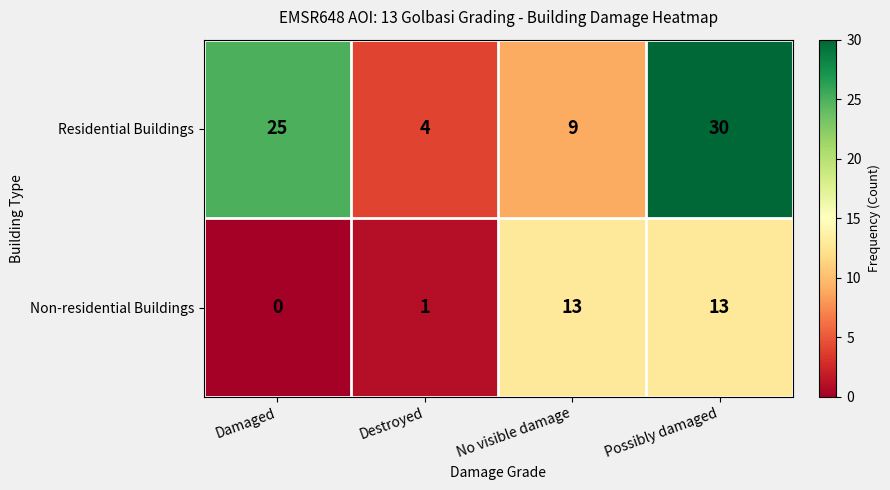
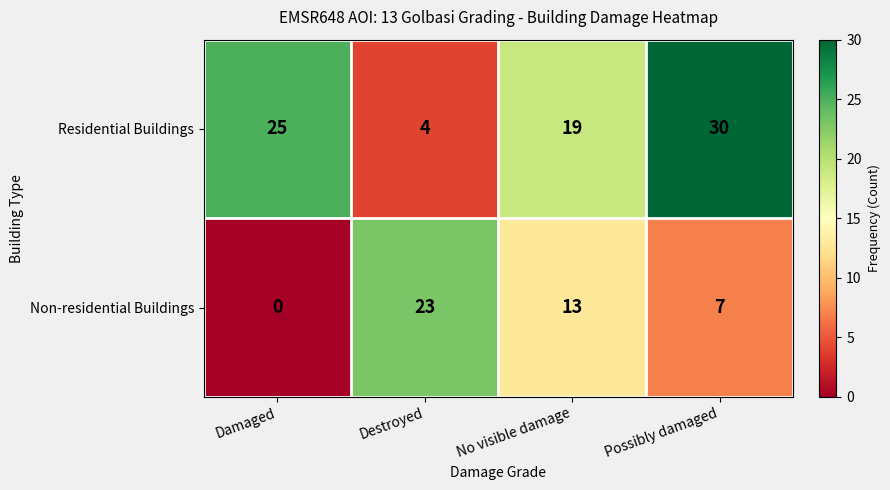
Residential Buildings, No visible damage: 9 -> 19
Non-residential Buildings, Destroyed: 1 -> 23
Non-residential Buildings, Possibly damaged: 13 -> 7
